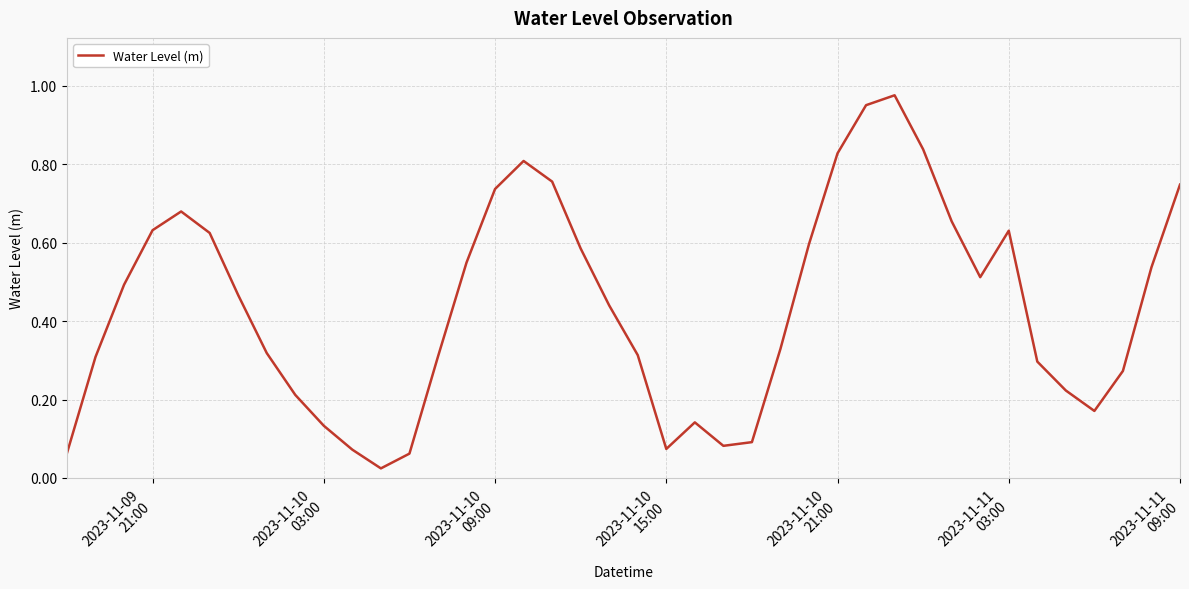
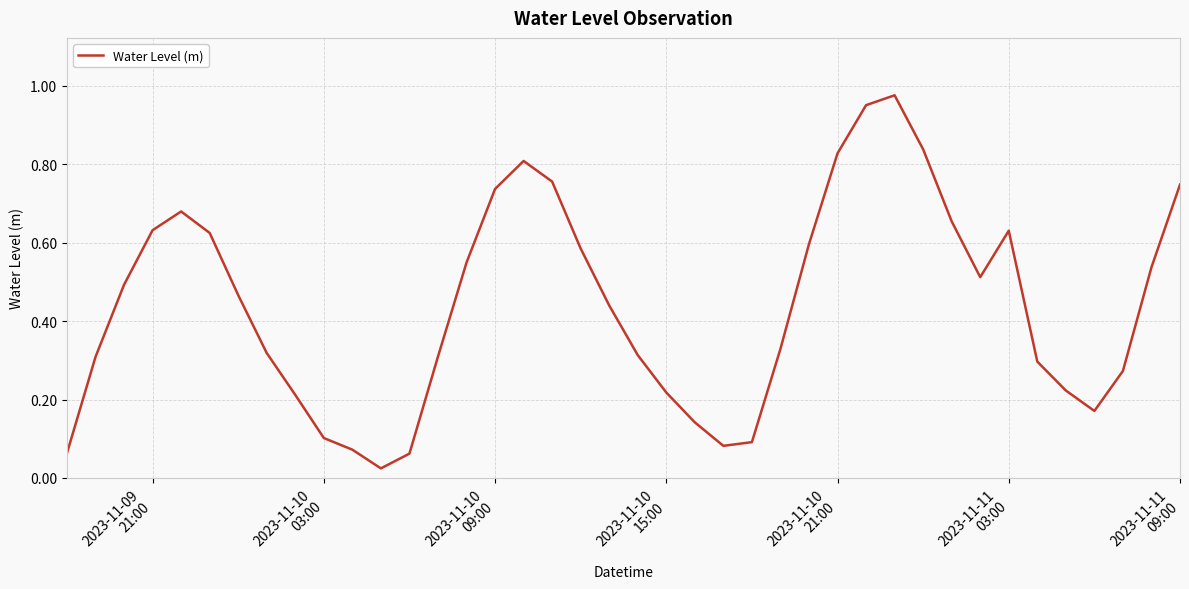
2023-11-10 03:00: 0.13 -> 0.10
2023-11-10 15:00: 0.07 -> 0.22
